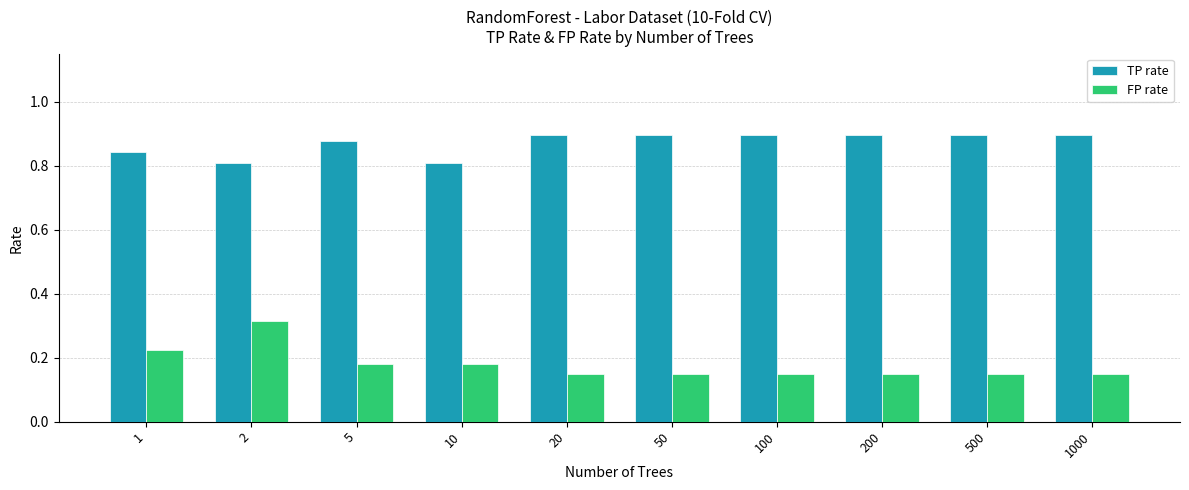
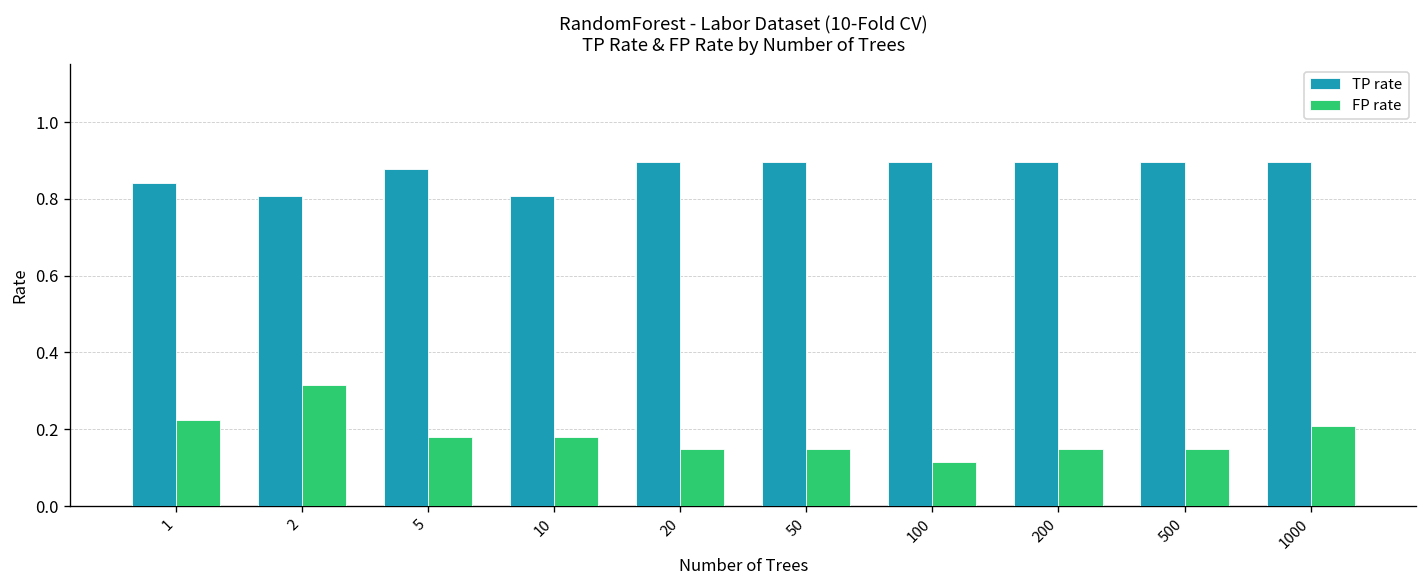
FP rate, 100: 0.15 -> 0.12
FP rate, 1000: 0.15 -> 0.21
